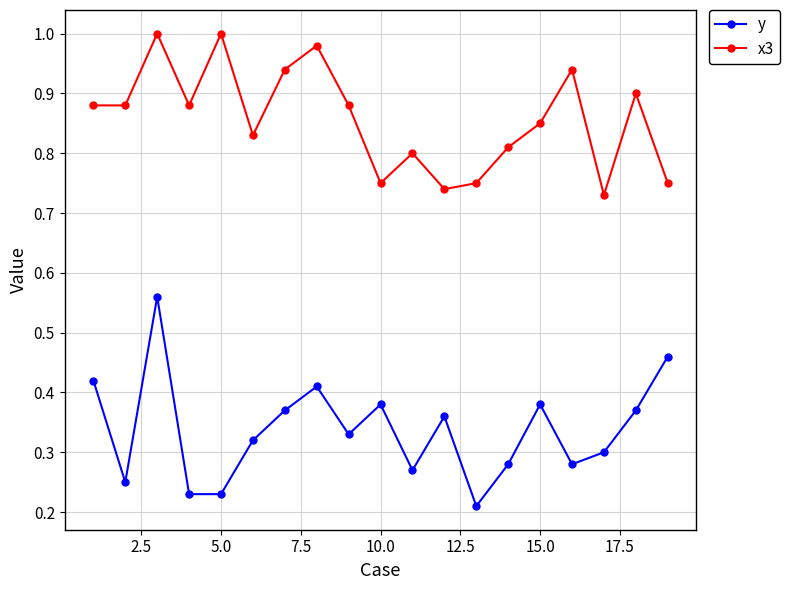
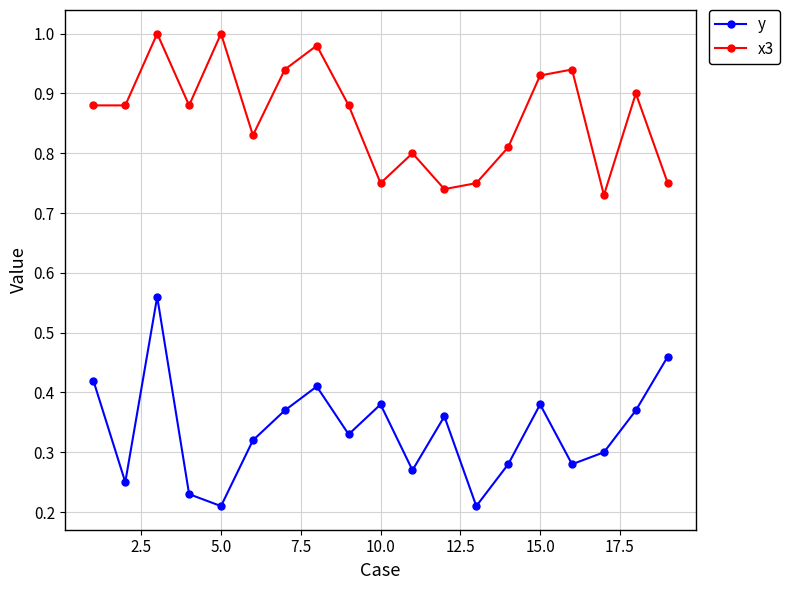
y, 5.0: 0.23 -> 0.21
x3, 15.0: 0.85 -> 0.93
